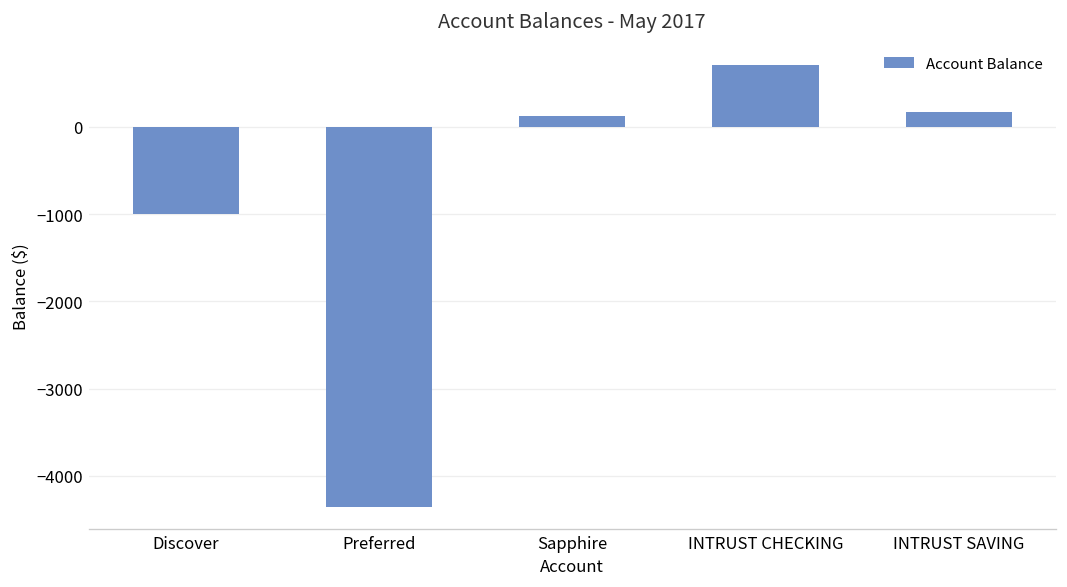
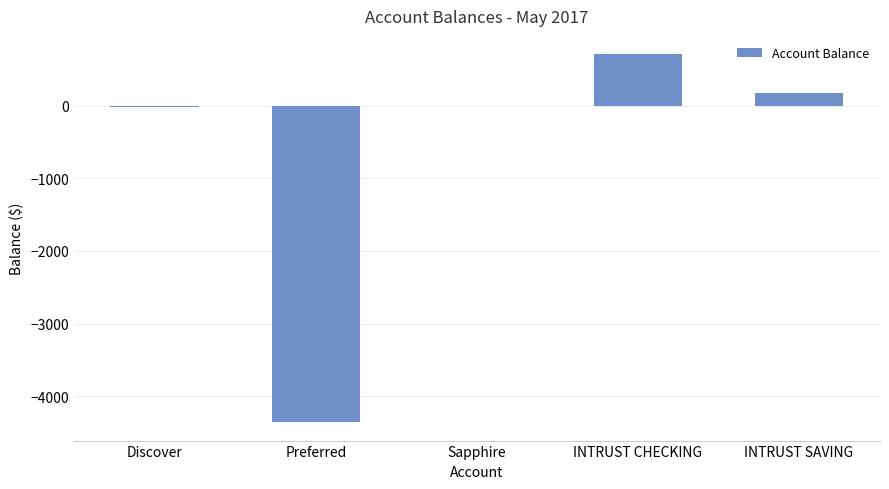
Discover: -1000 -> 0
Sapphire: 100 -> 0
